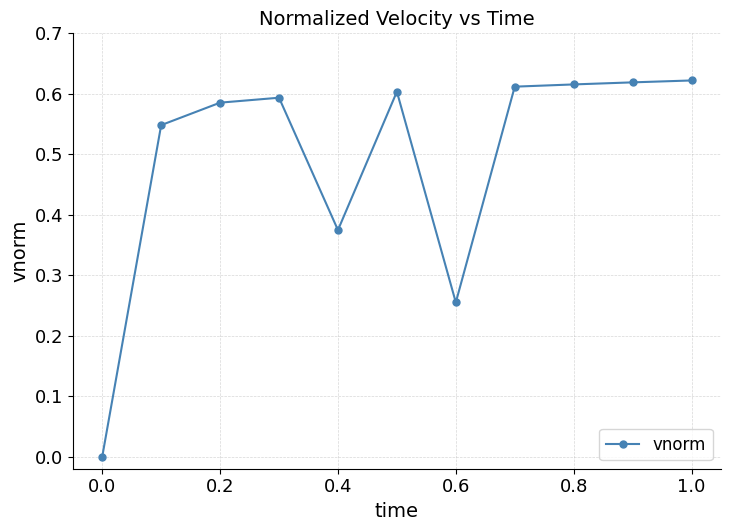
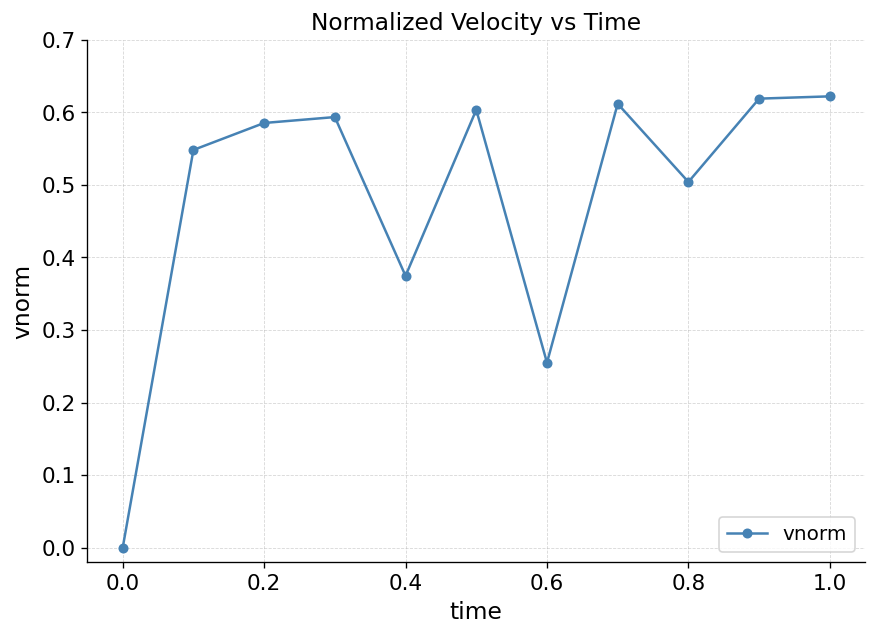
0.8: 0.62 -> 0.50
